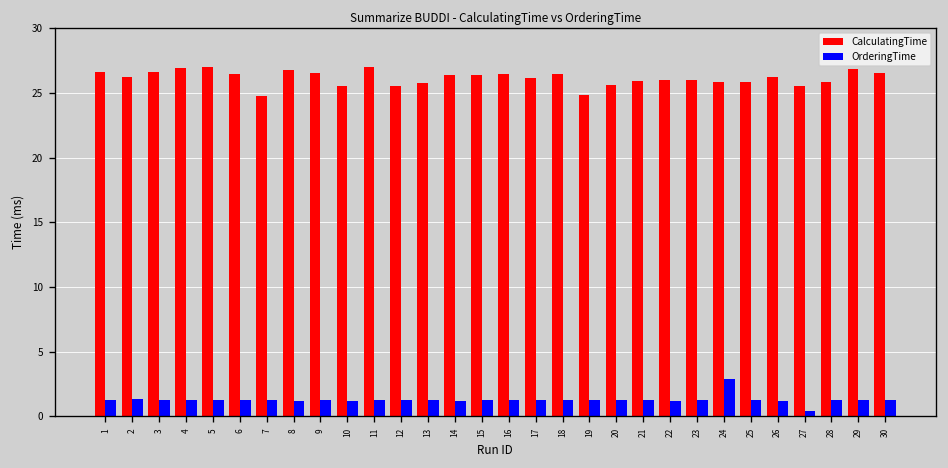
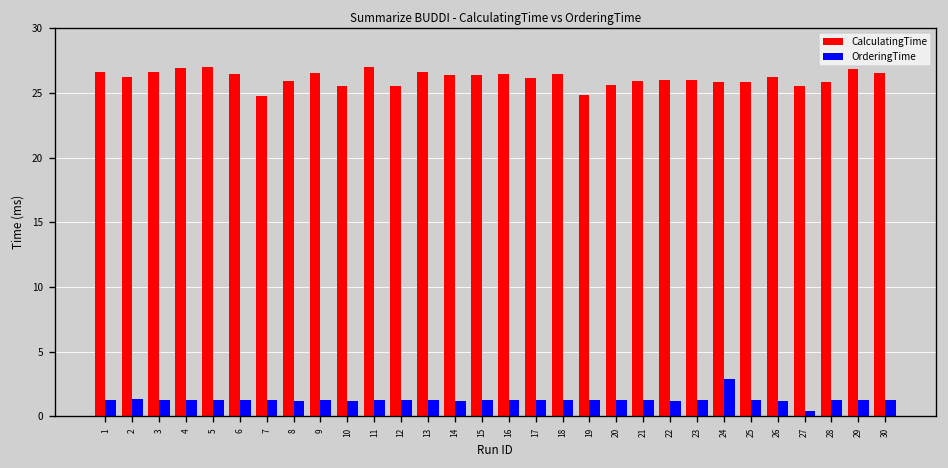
CalculatingTime, 8: 26.7 -> 26.0
CalculatingTime, 13: 25.8 -> 26.6
